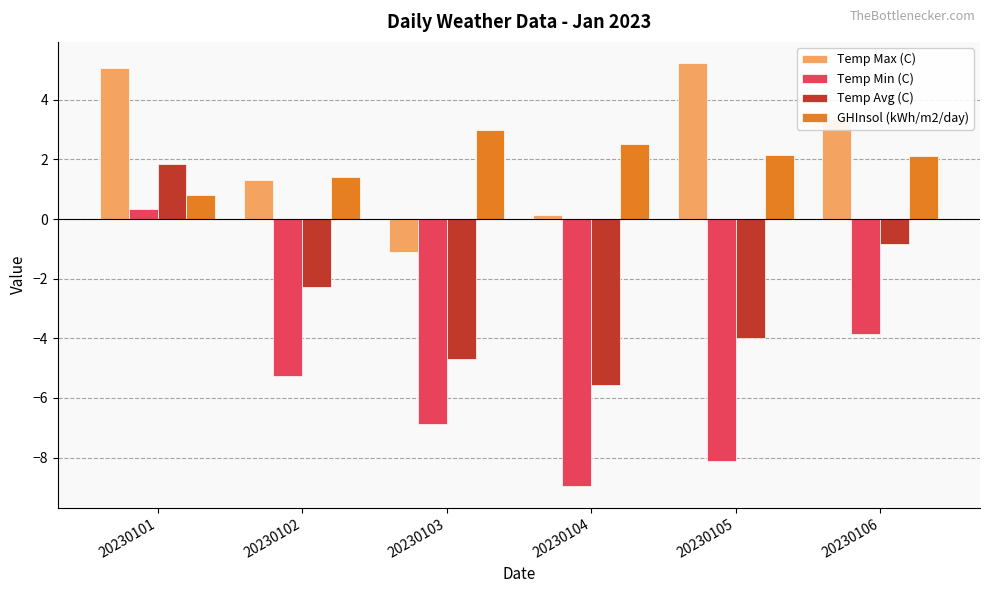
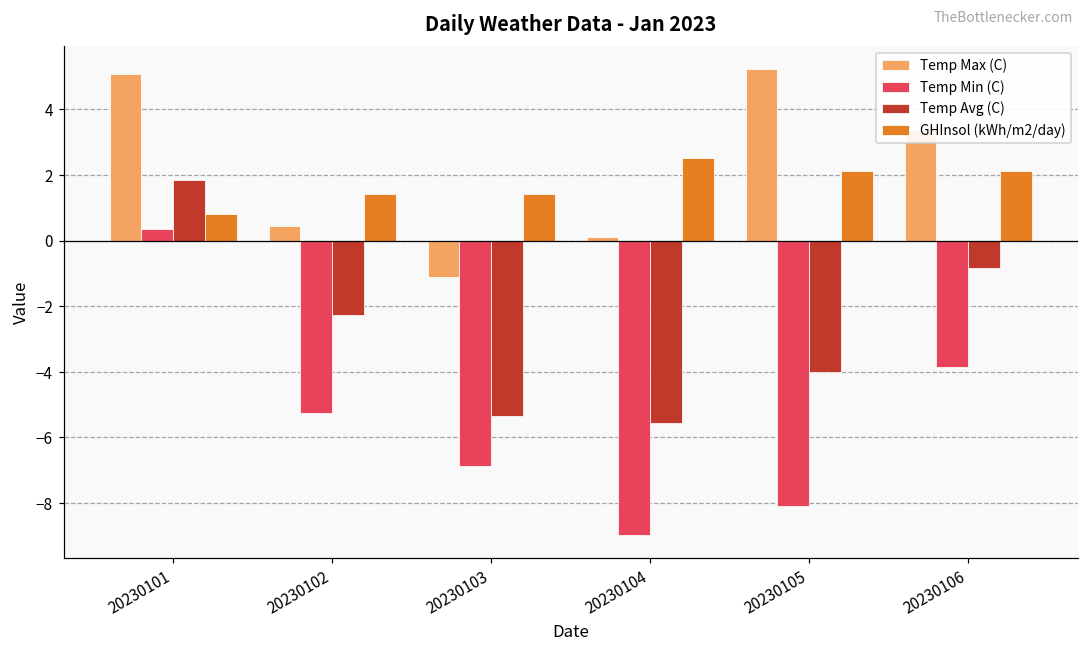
Temp Max (C), 20230102: 1.3 -> 0.4
Temp Avg (C), 20230103: -4.7 -> -5.4
GHInsol (kWh/m2/day), 20230103: 3.0 -> 1.4
